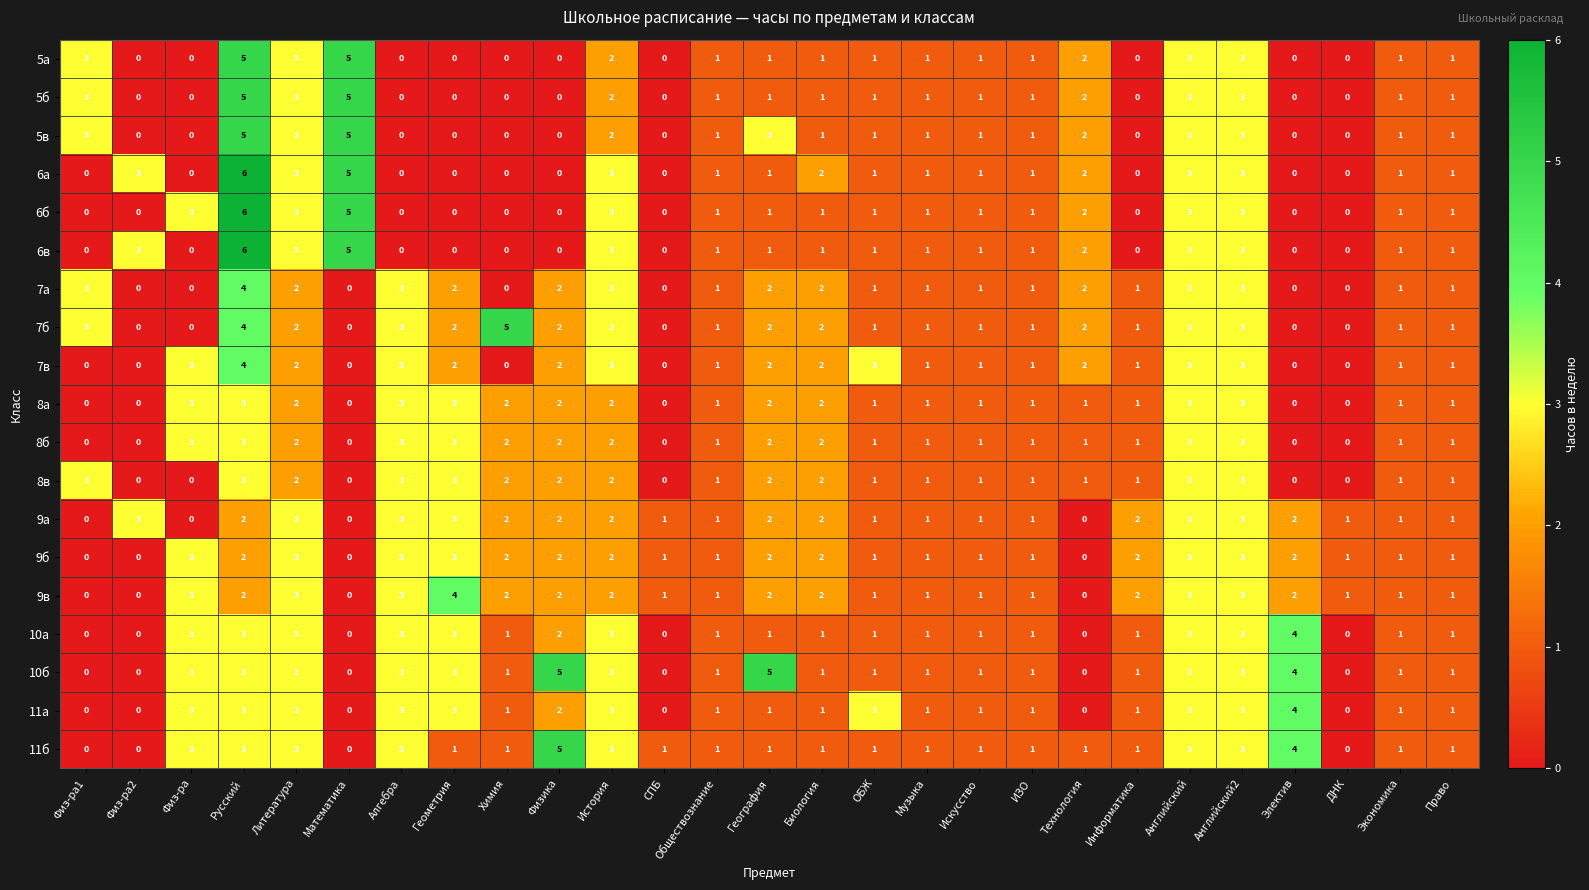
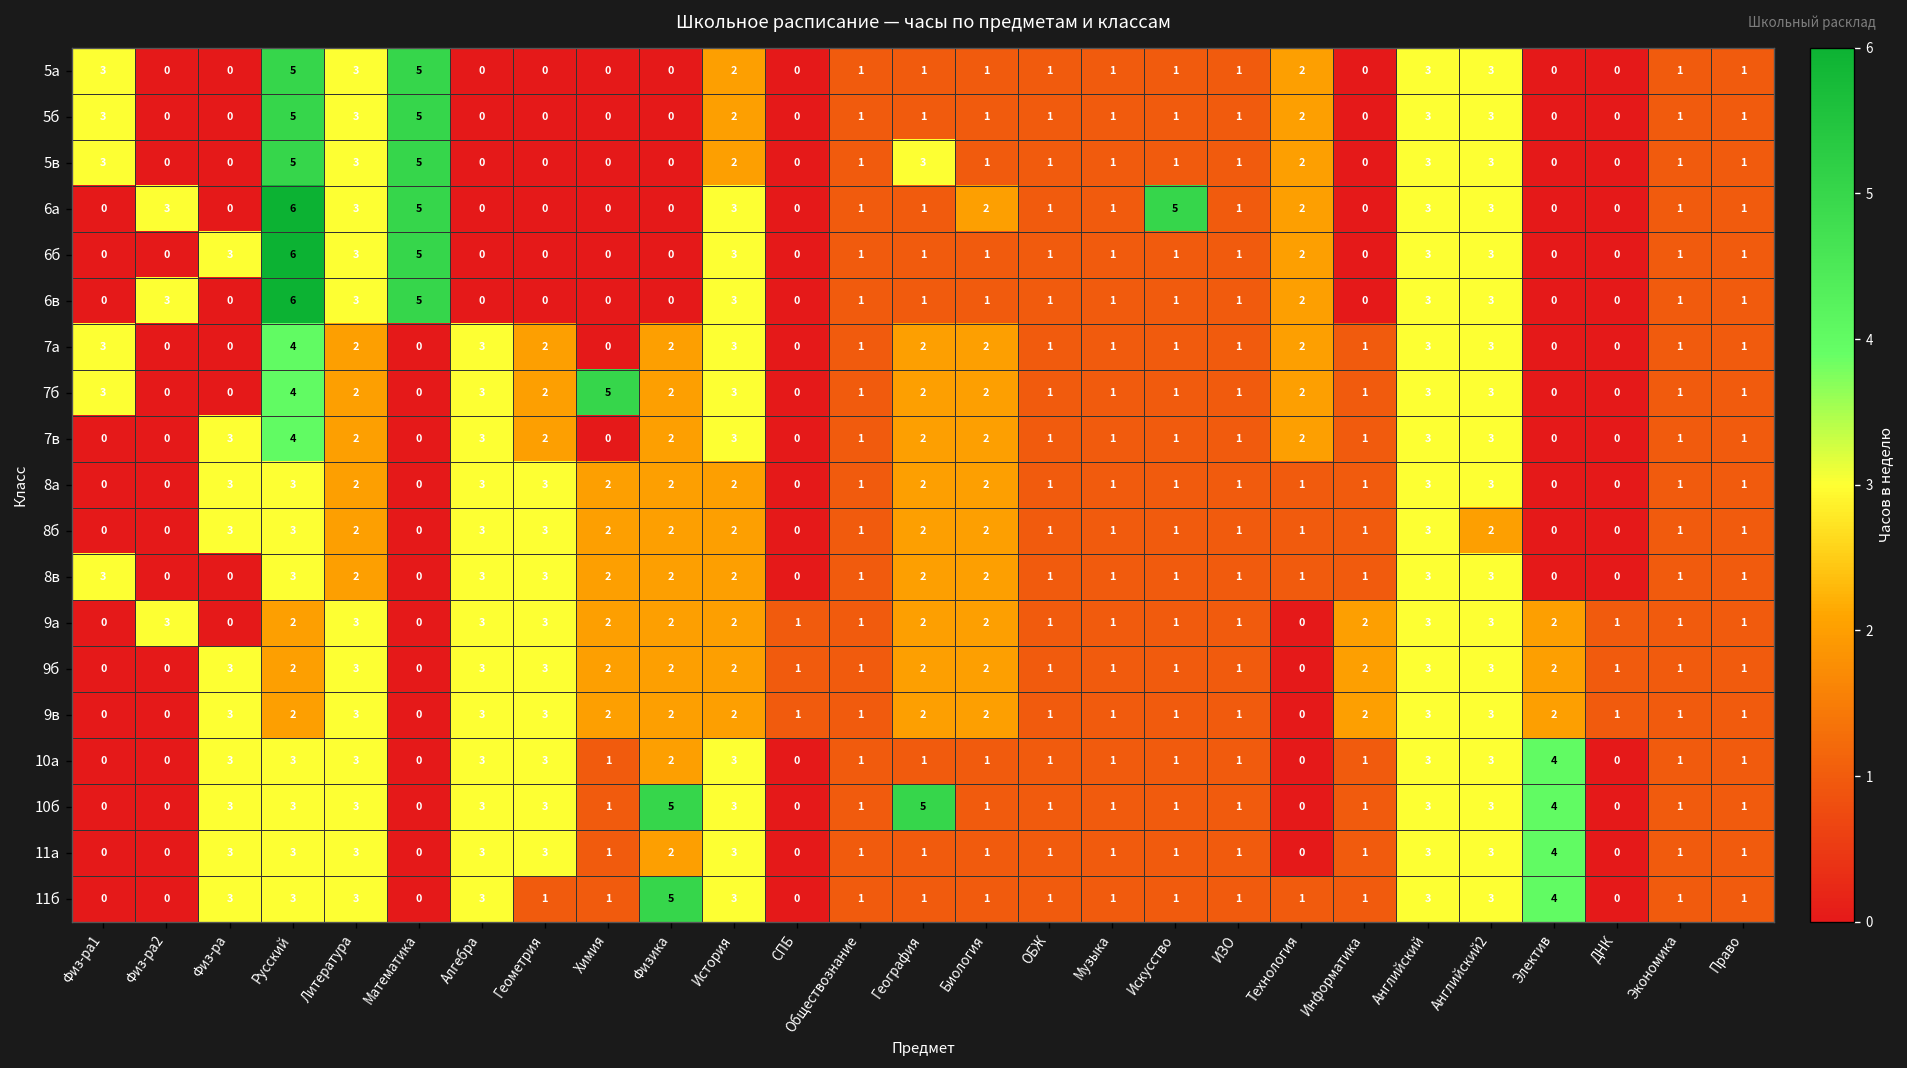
6а, Искусство: 1 -> 5
7в, ОБЖ: 3 -> 1
8б, Английский2: 3 -> 2
9в, Геометрия: 4 -> 3
11а, ОБЖ: 3 -> 1
11б, СПБ: 1 -> 0
